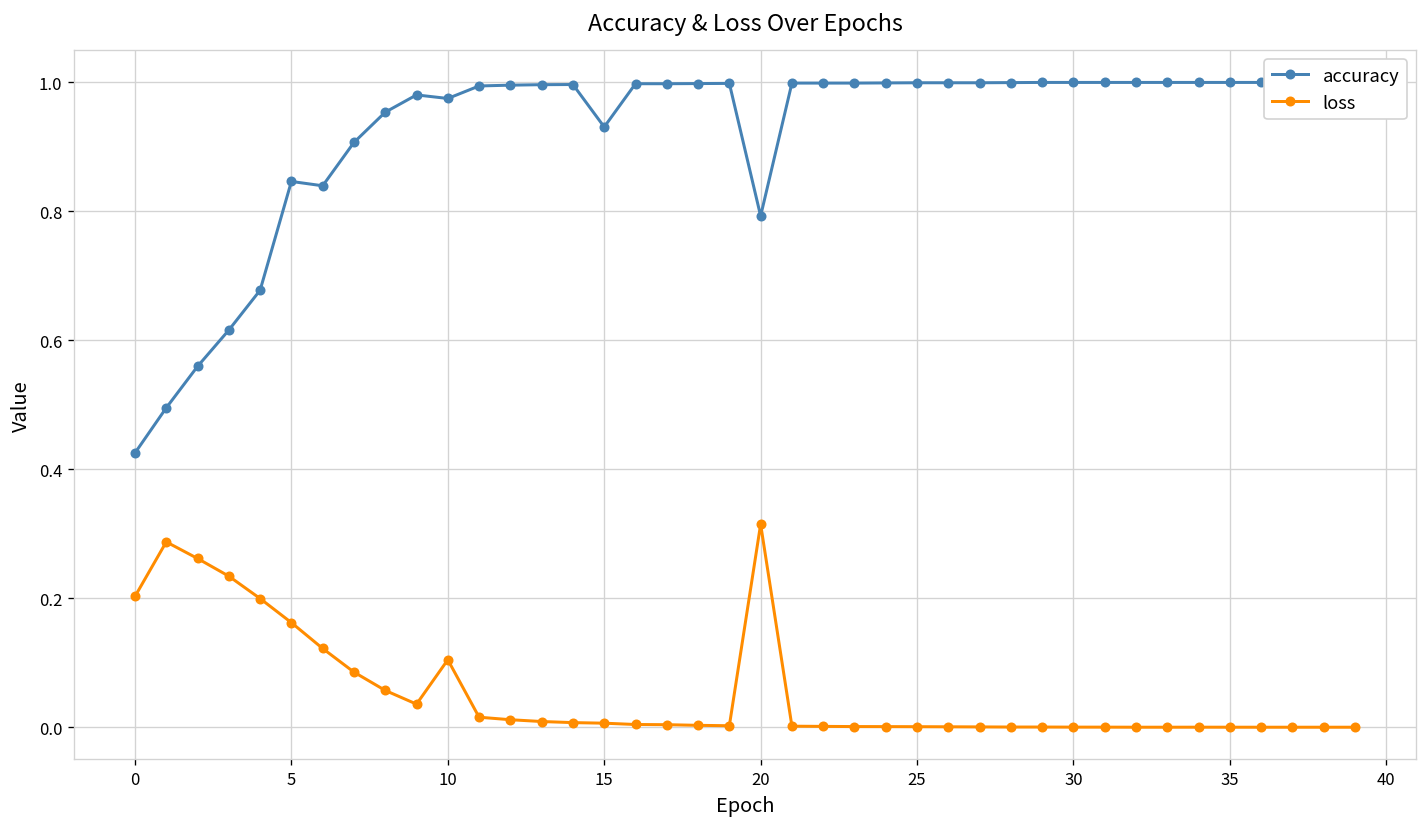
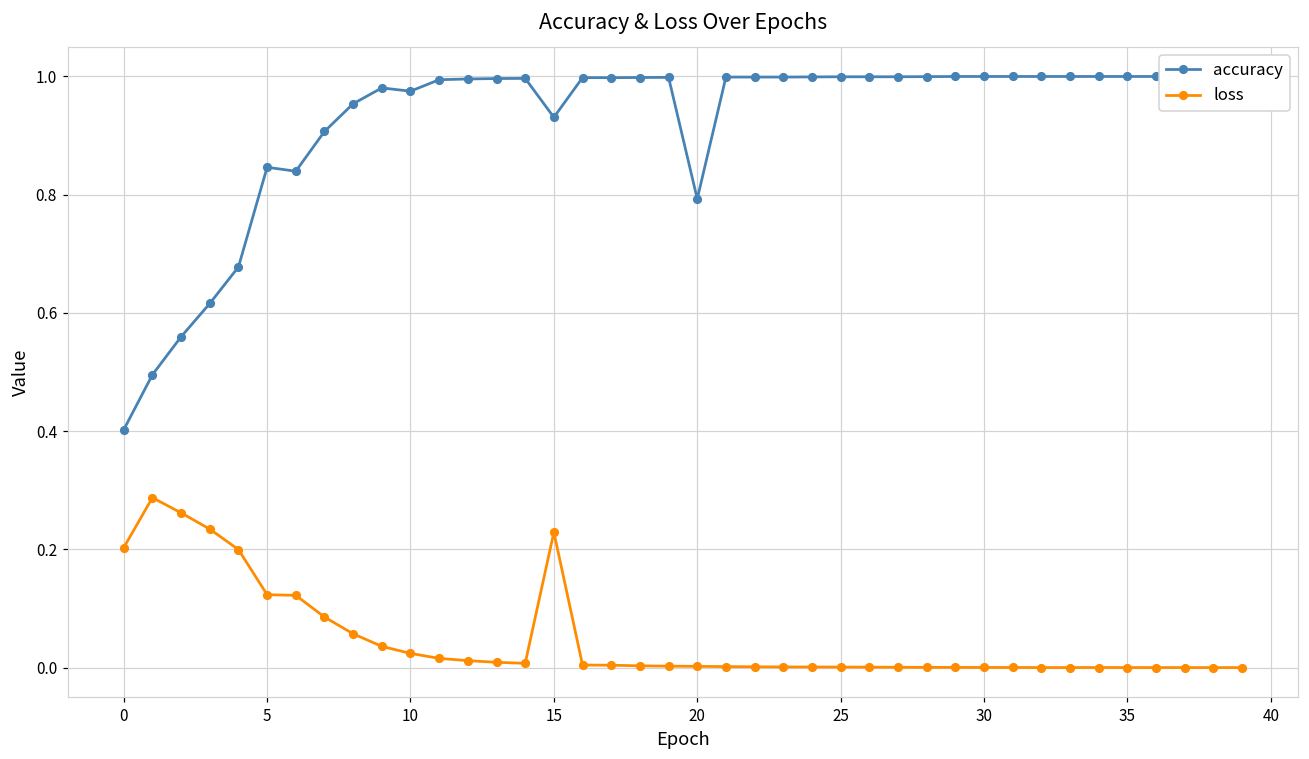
accuracy, 0: 0.43 -> 0.40
loss, 5: 0.16 -> 0.12
loss, 10: 0.10 -> 0.02
loss, 15: 0.01 -> 0.23
loss, 20: 0.31 -> 0.00
